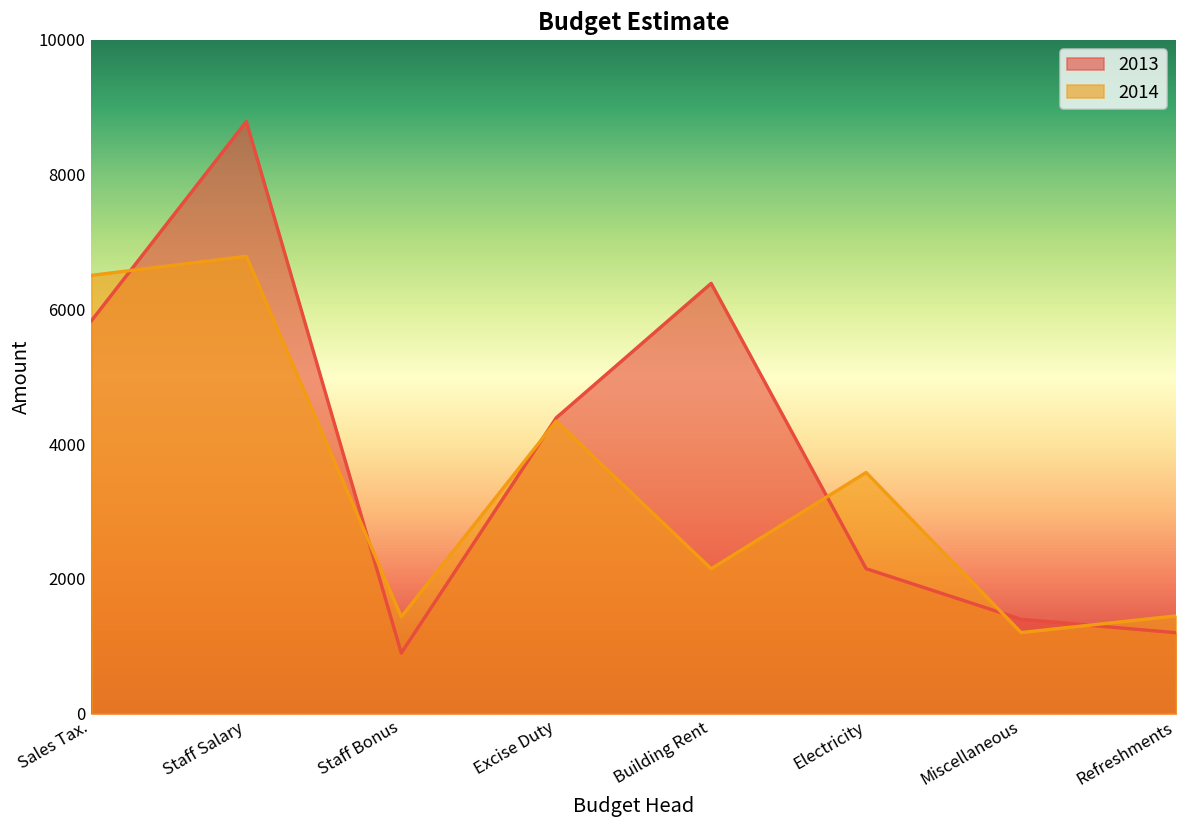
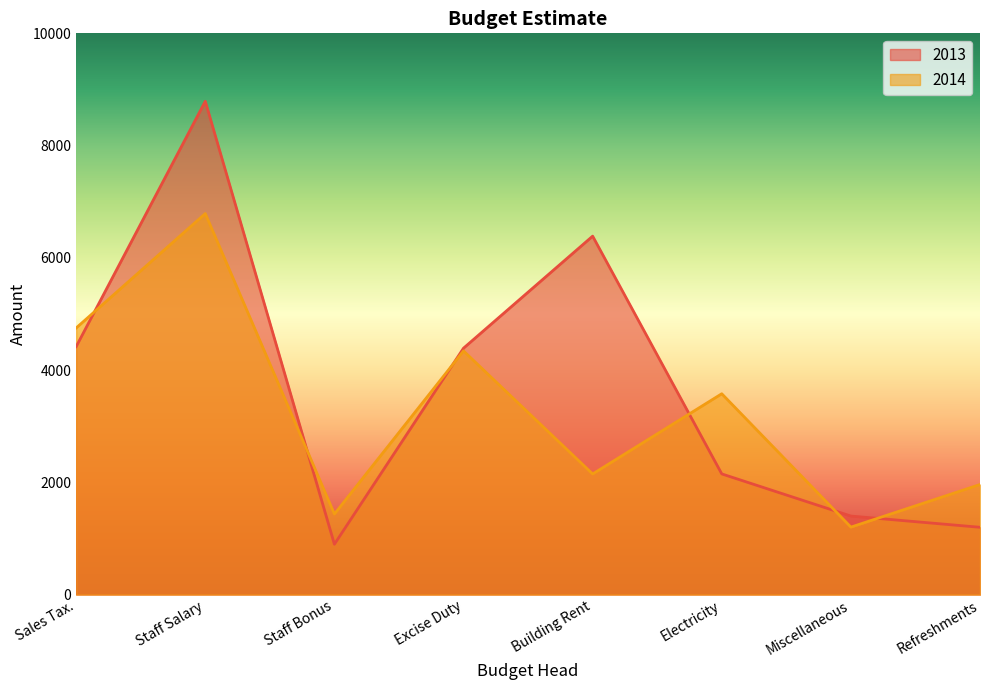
2013, Sales Tax.: 5800 -> 4400
2014, Sales Tax.: 6500 -> 4800
2014, Refreshments: 1500 -> 2000
